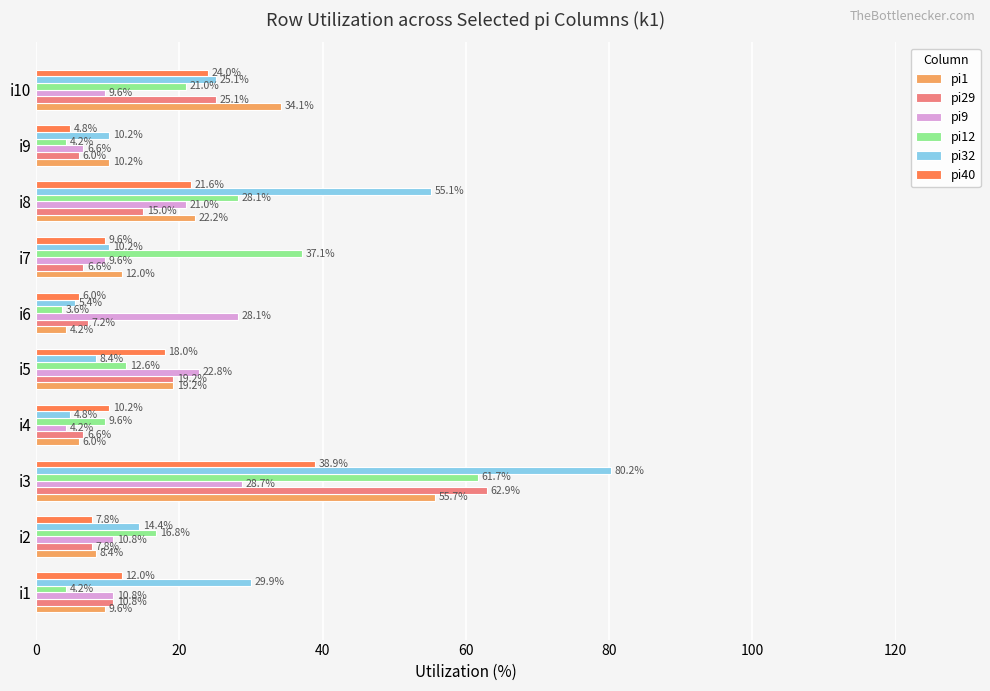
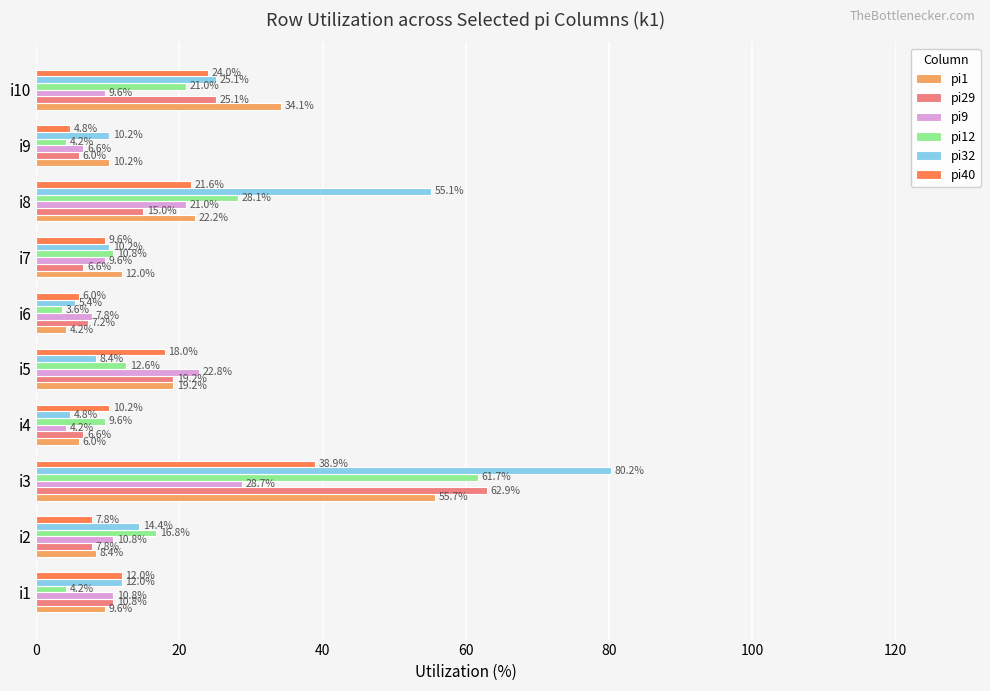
pi12, i7: 37.1% -> 10.8%
pi9, i6: 28.1% -> 7.8%
pi32, i1: 29.9% -> 12.0%
